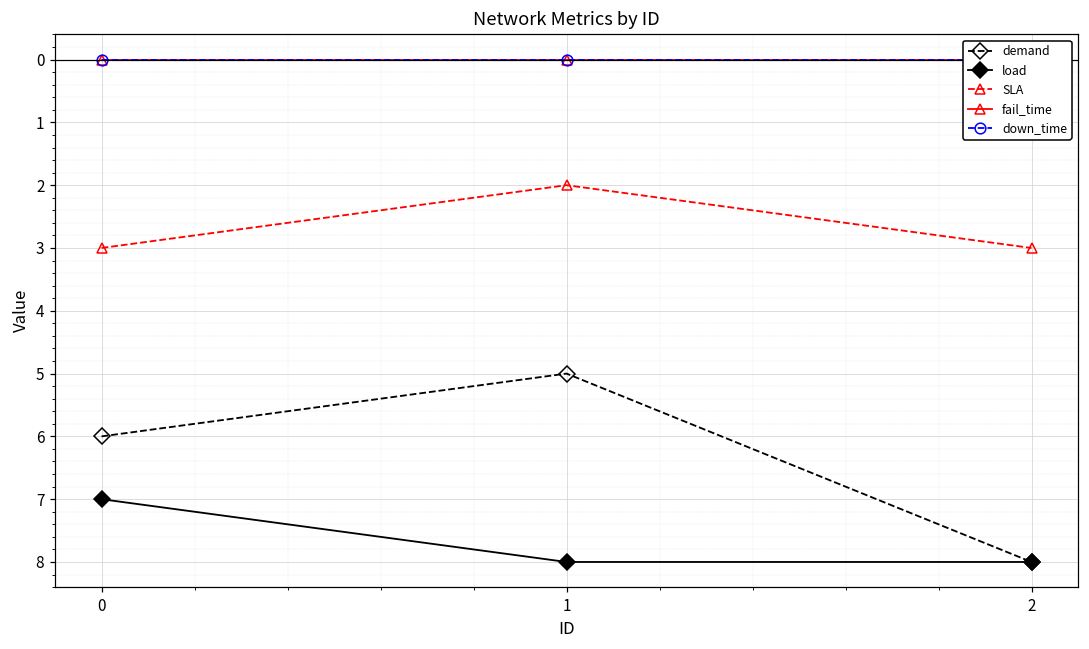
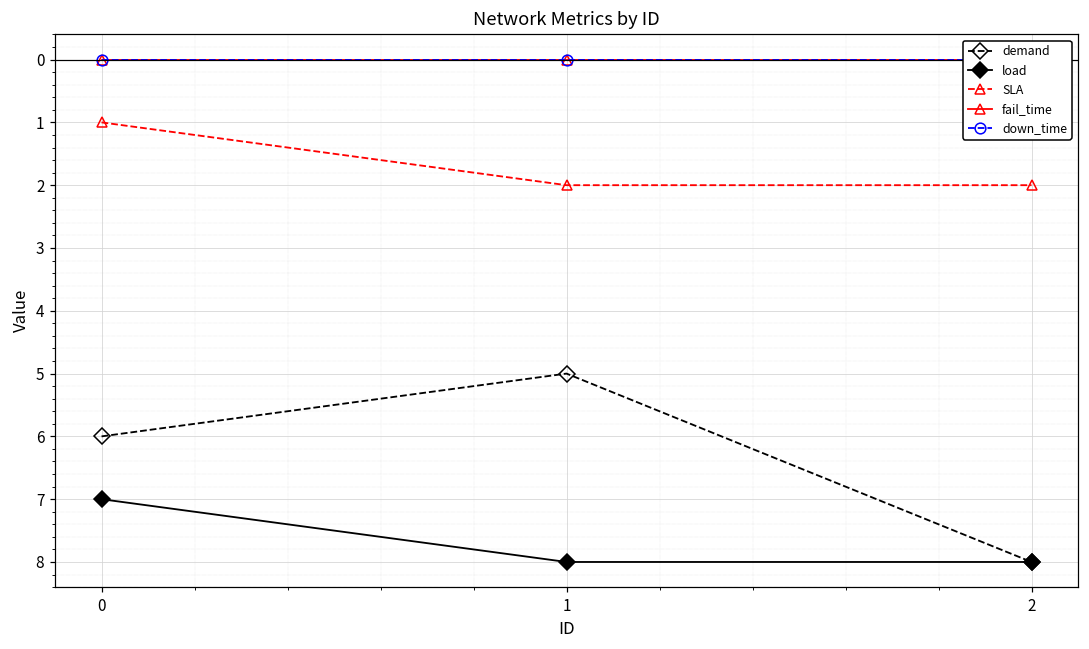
SLA, 0: 3 -> 1
SLA, 2: 3 -> 2
